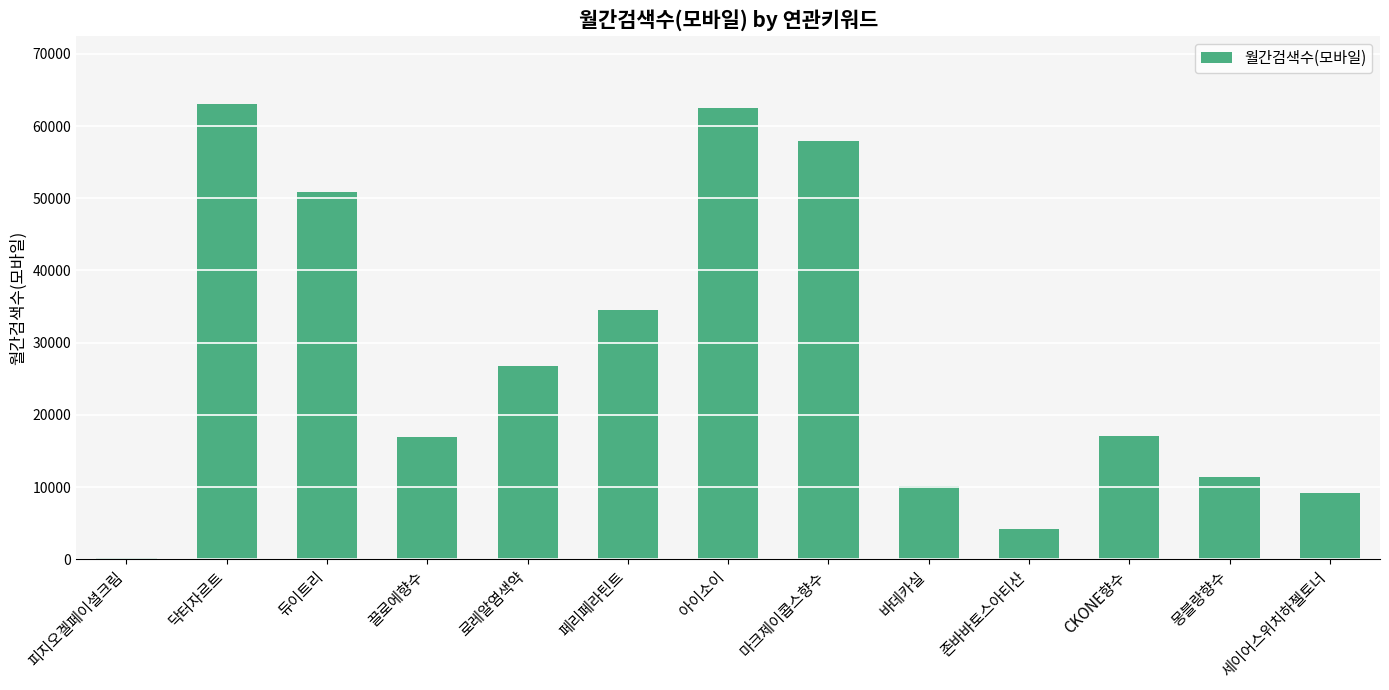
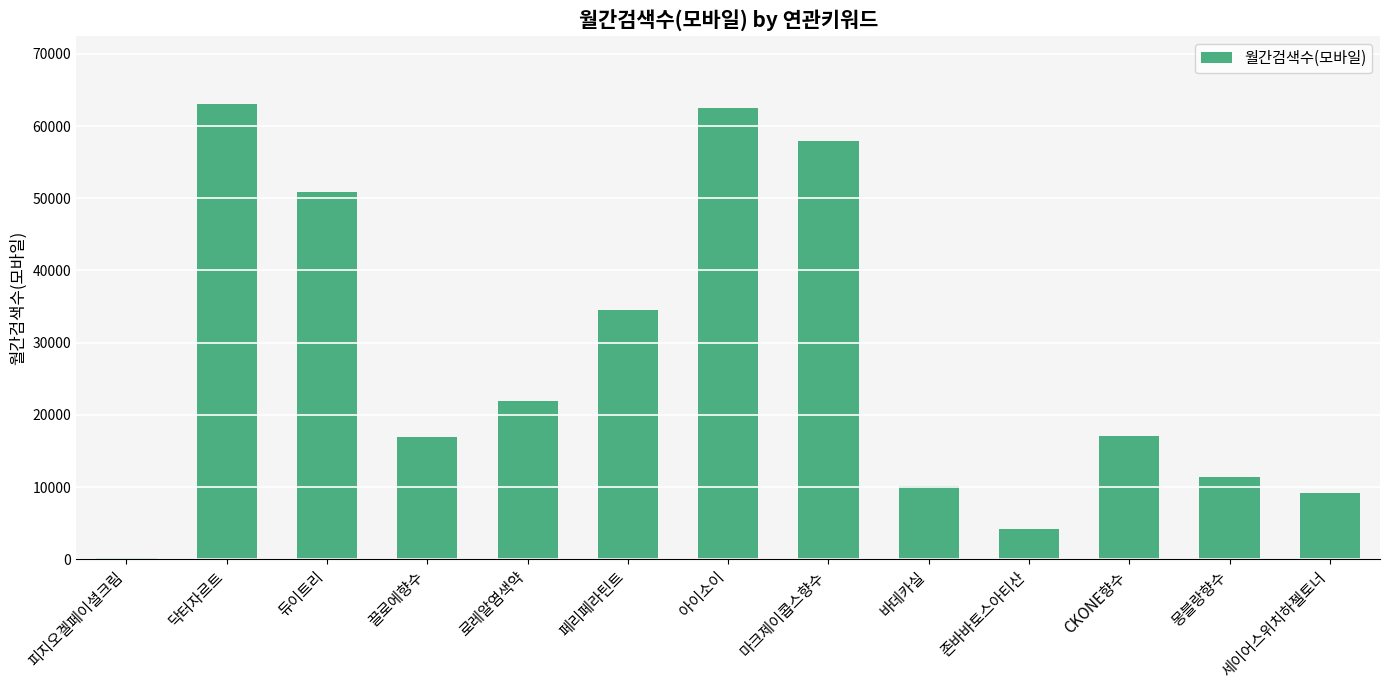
로레알염색약: 27000 -> 22000
